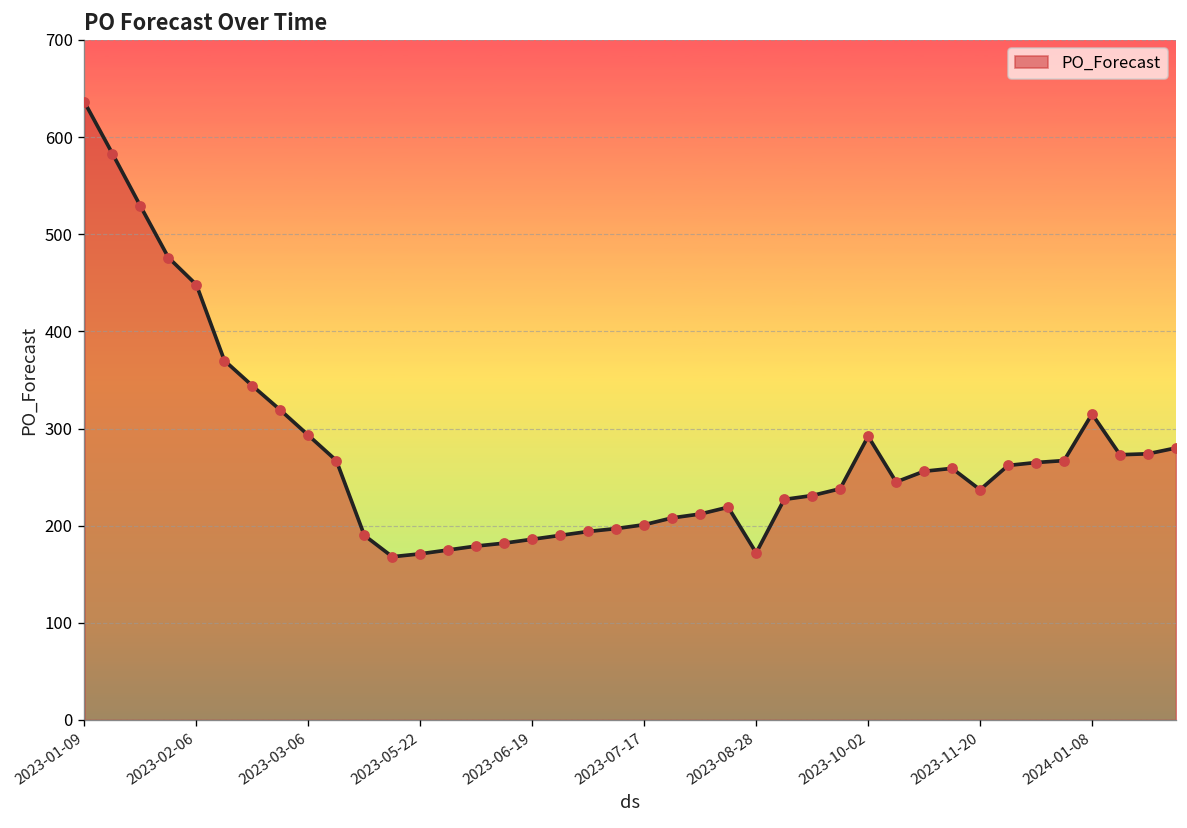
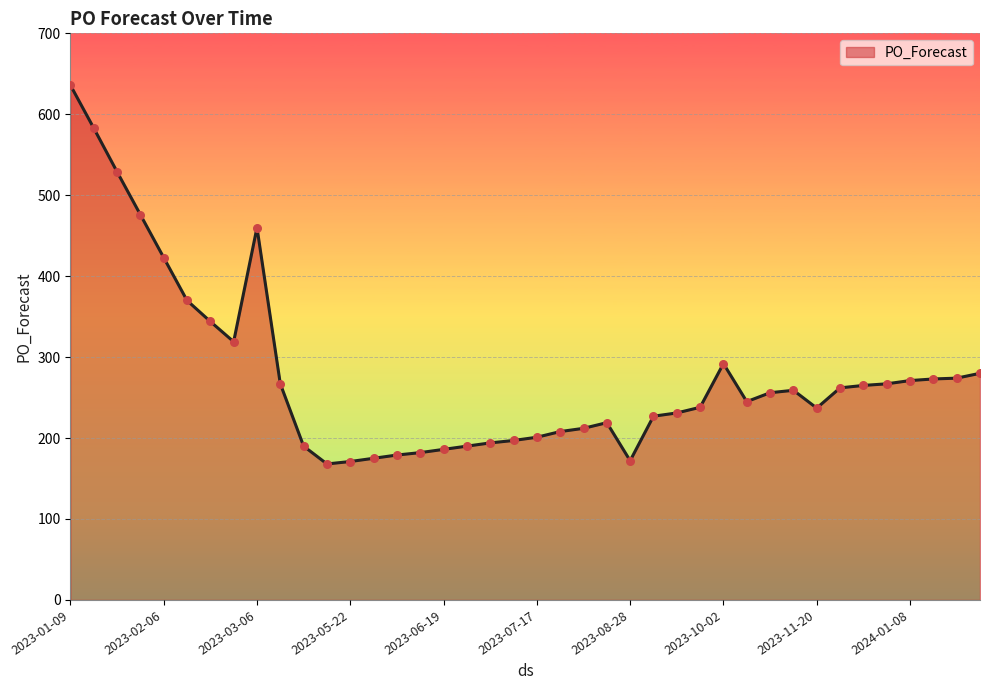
2023-02-06: 450 -> 420
2023-03-06: 290 -> 460
2024-01-08: 320 -> 270
